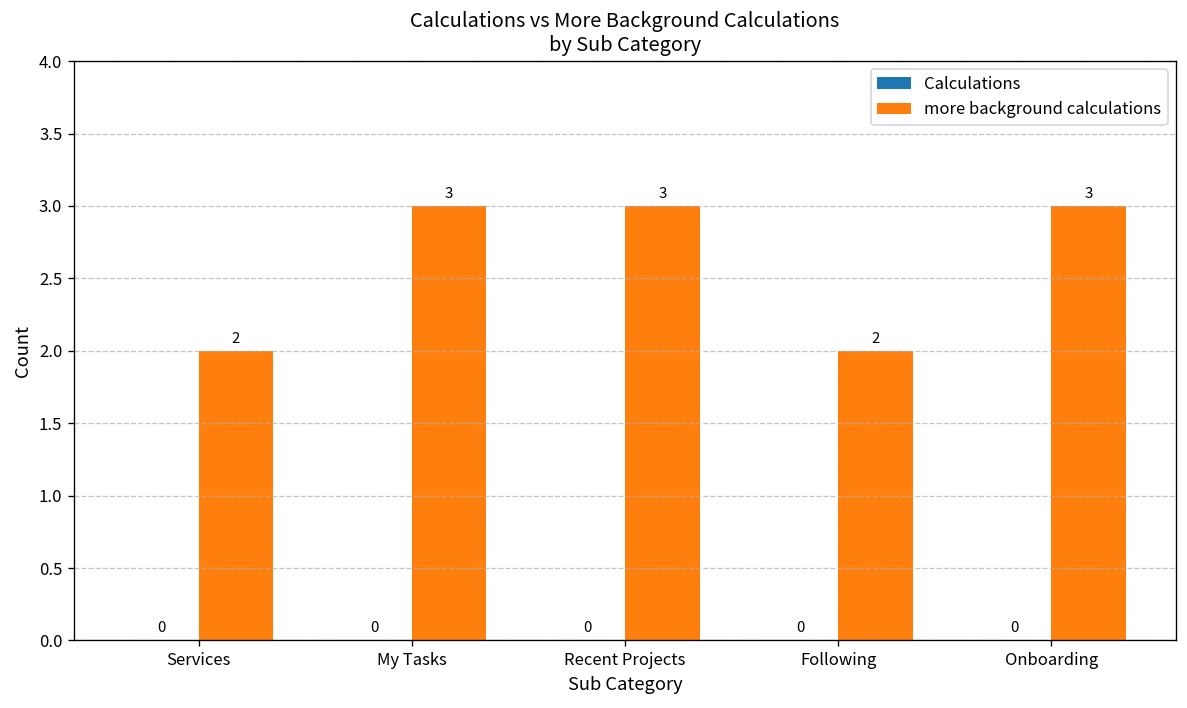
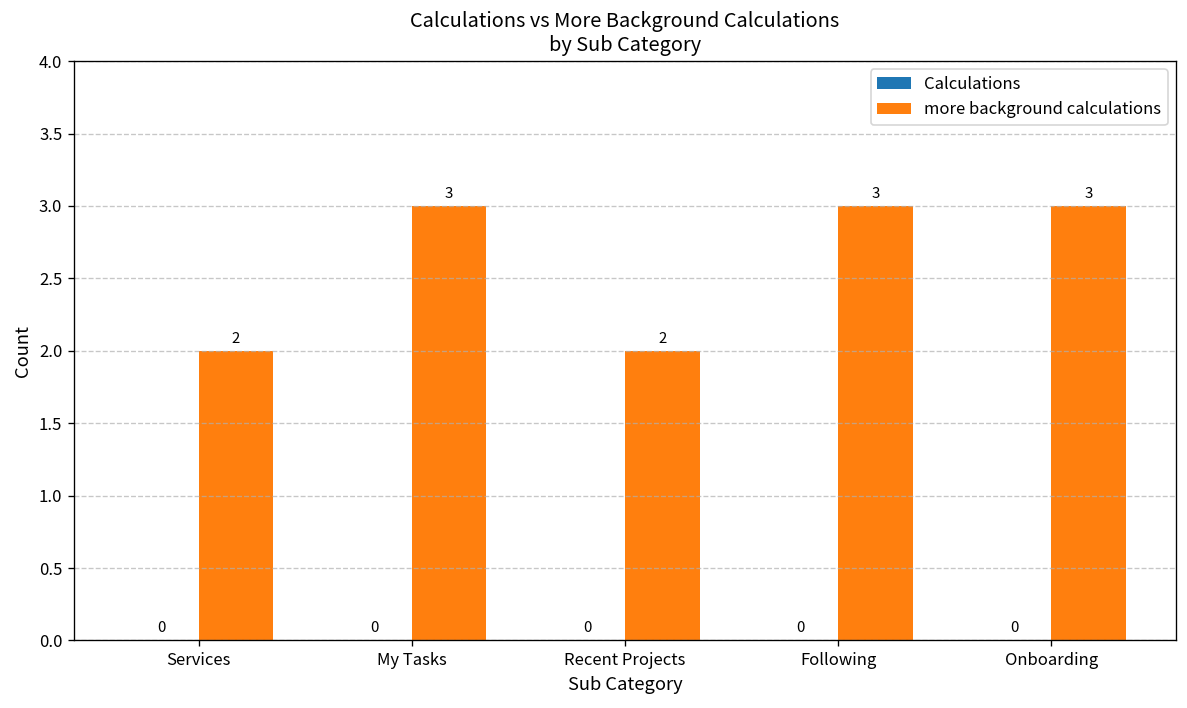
more background calculations, Recent Projects: 3 -> 2
more background calculations, Following: 2 -> 3
